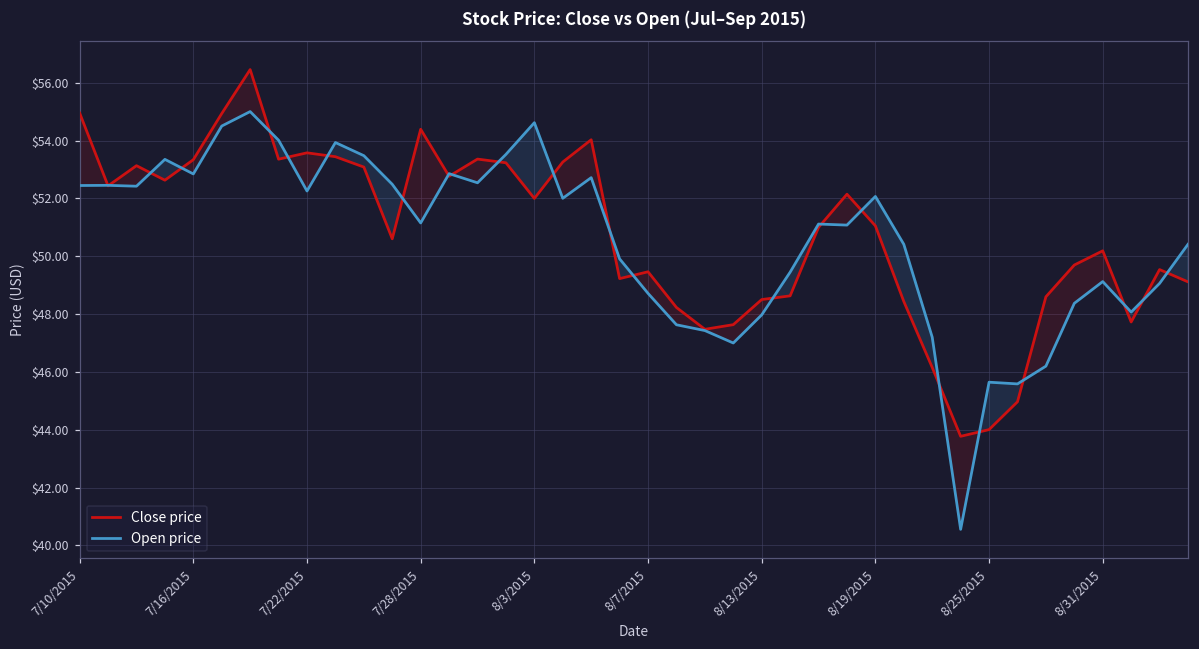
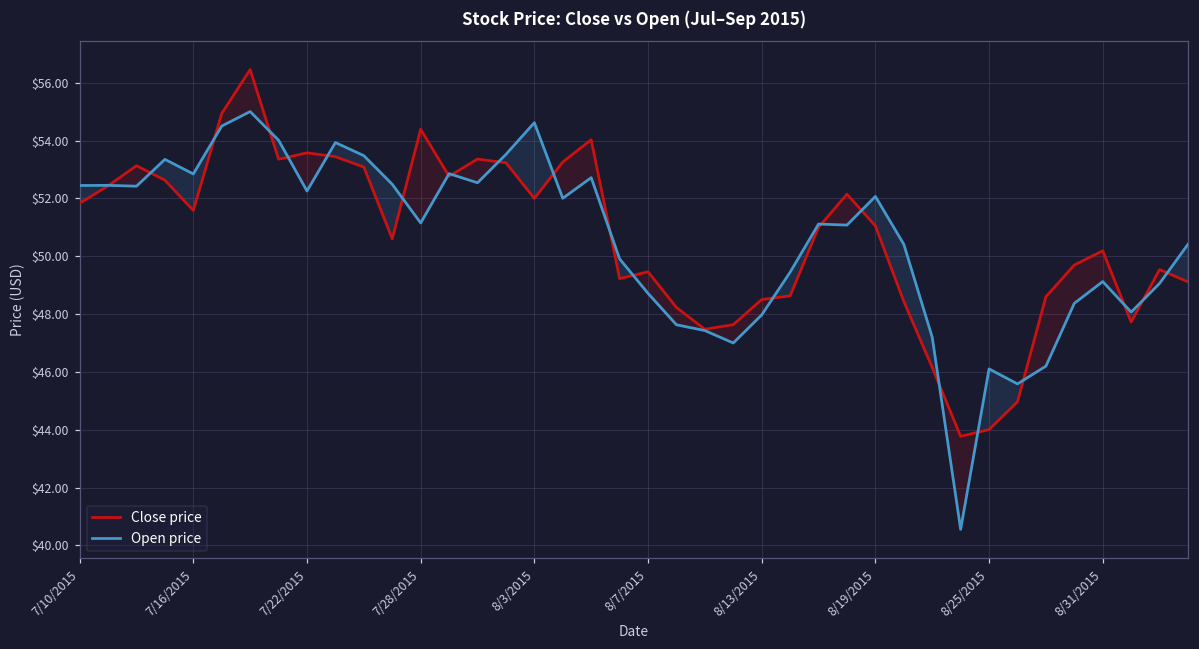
Close price, 7/10/2015: $54.9 -> $51.8
Close price, 7/16/2015: $53.3 -> $51.6
Open price, 8/25/2015: $45.6 -> $46.1
